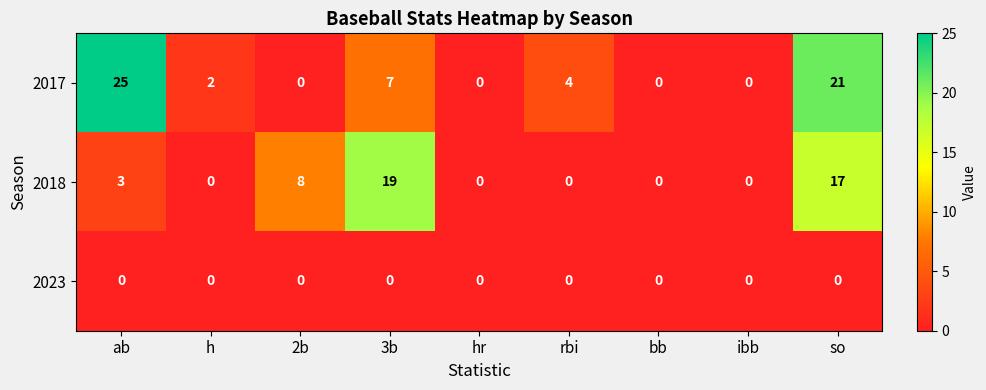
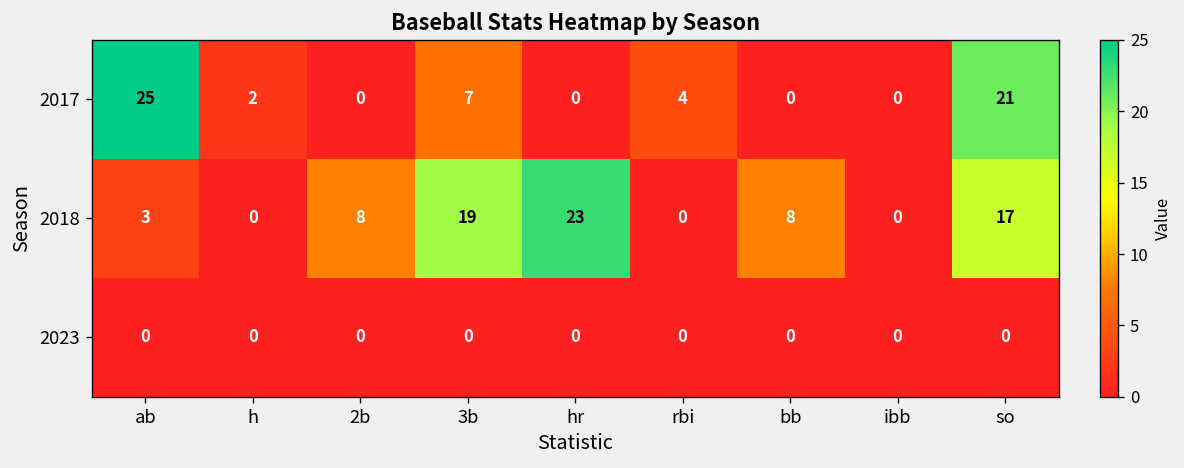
2018, hr: 0 -> 23
2018, bb: 0 -> 8
